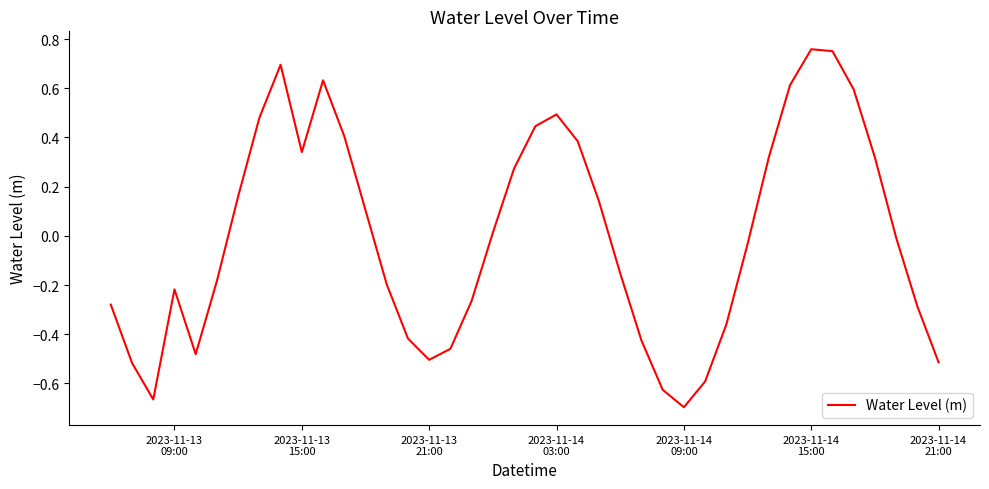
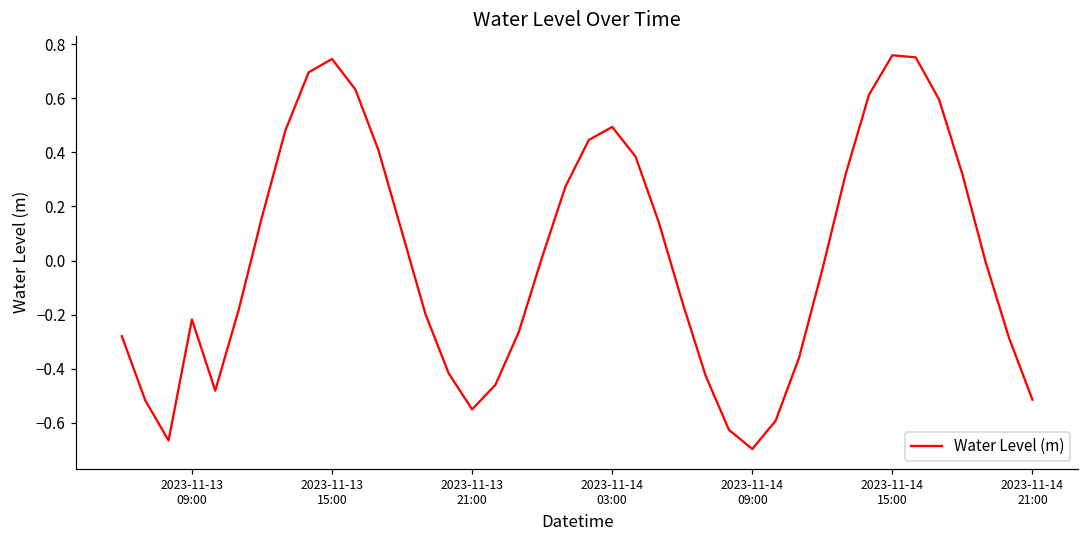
2023-11-13 15:00: 0.34 -> 0.75
2023-11-13 21:00: -0.50 -> -0.55
